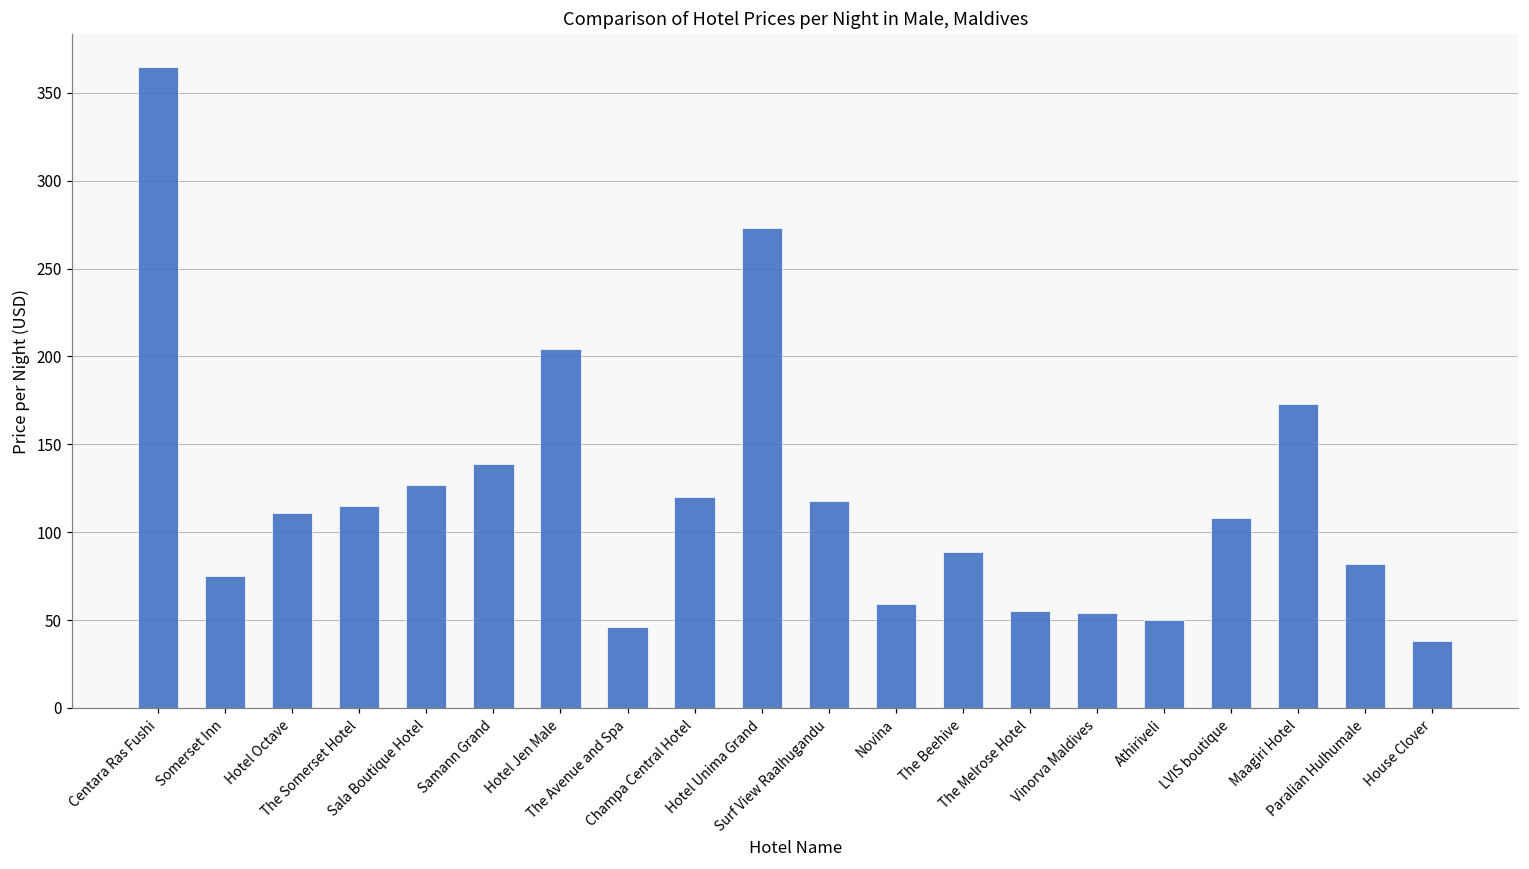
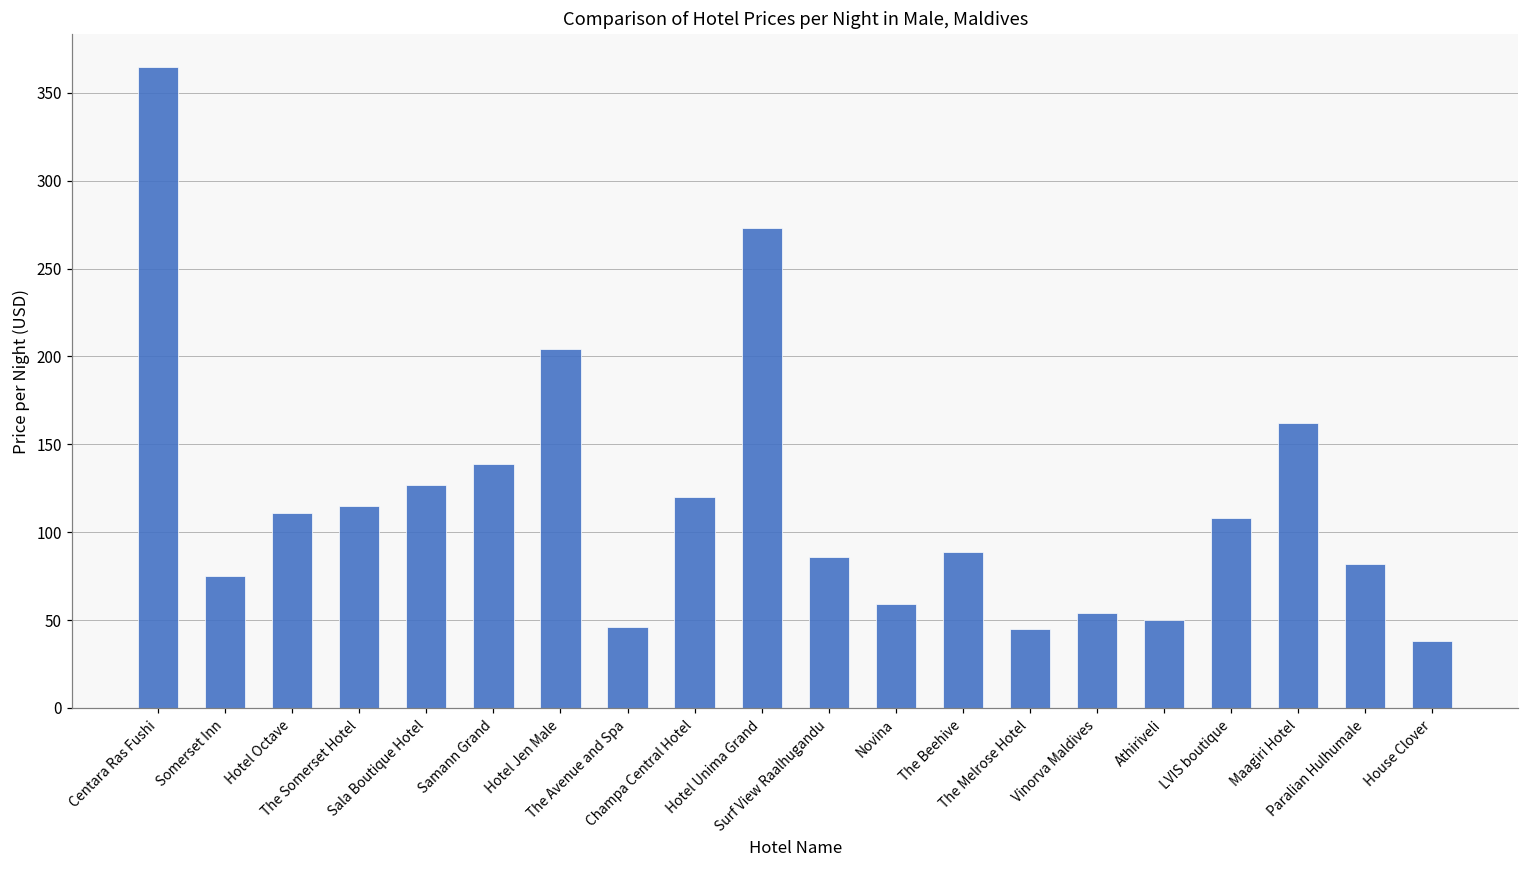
Surf View Raalhugandu: 118 -> 86
The Melrose Hotel: 55 -> 45
Maagiri Hotel: 173 -> 162
